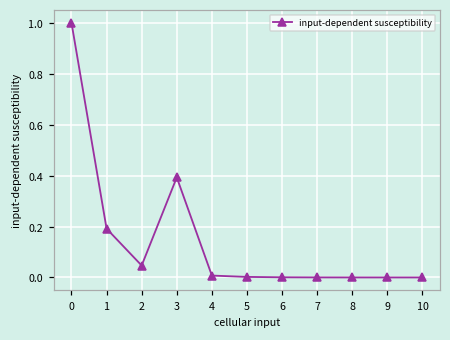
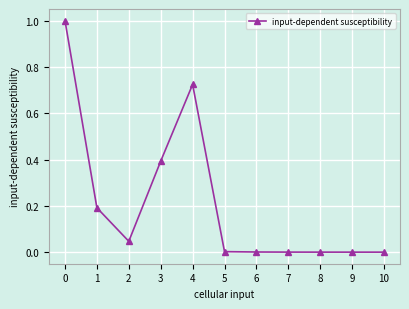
4: 0.01 -> 0.72
